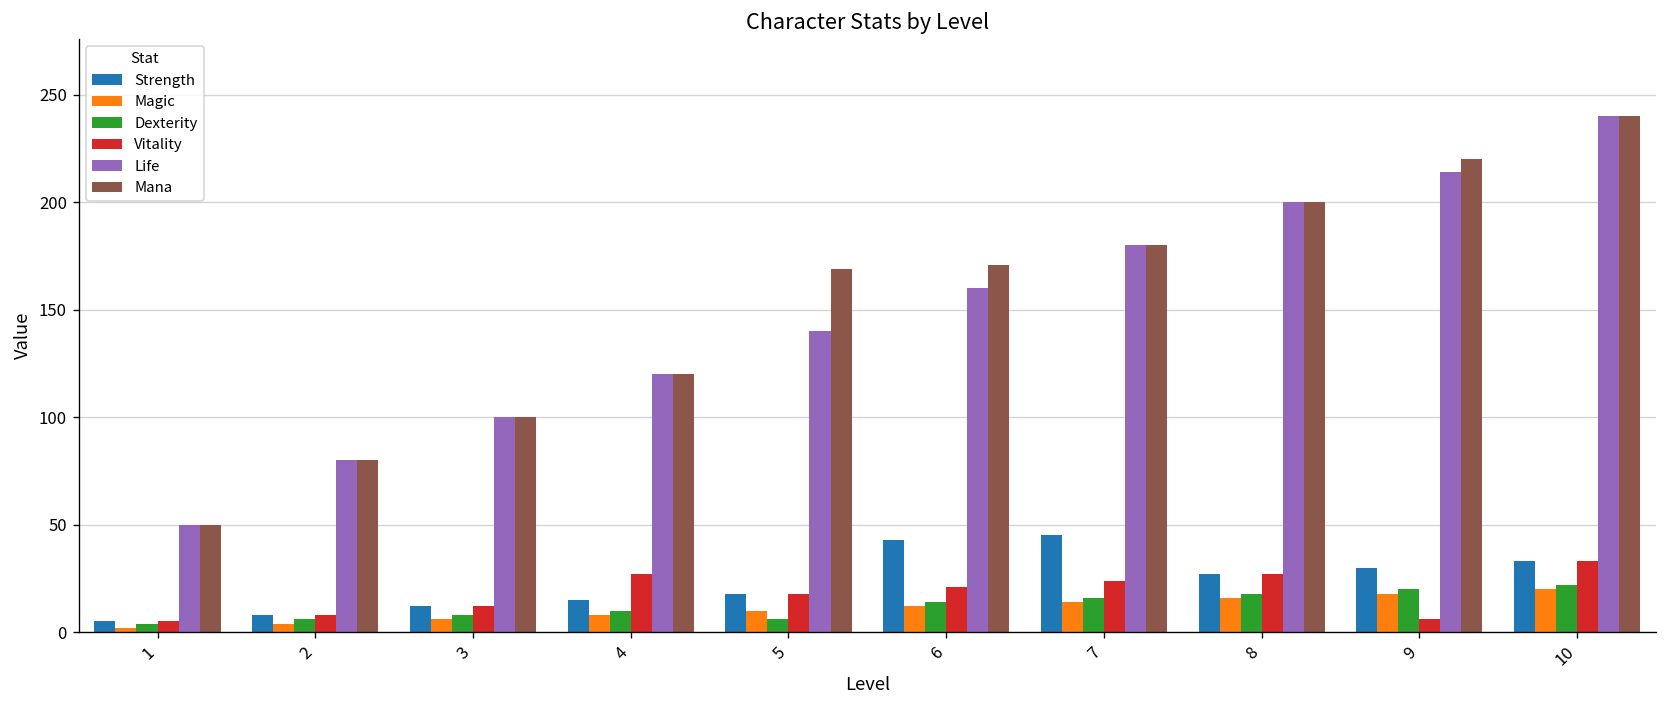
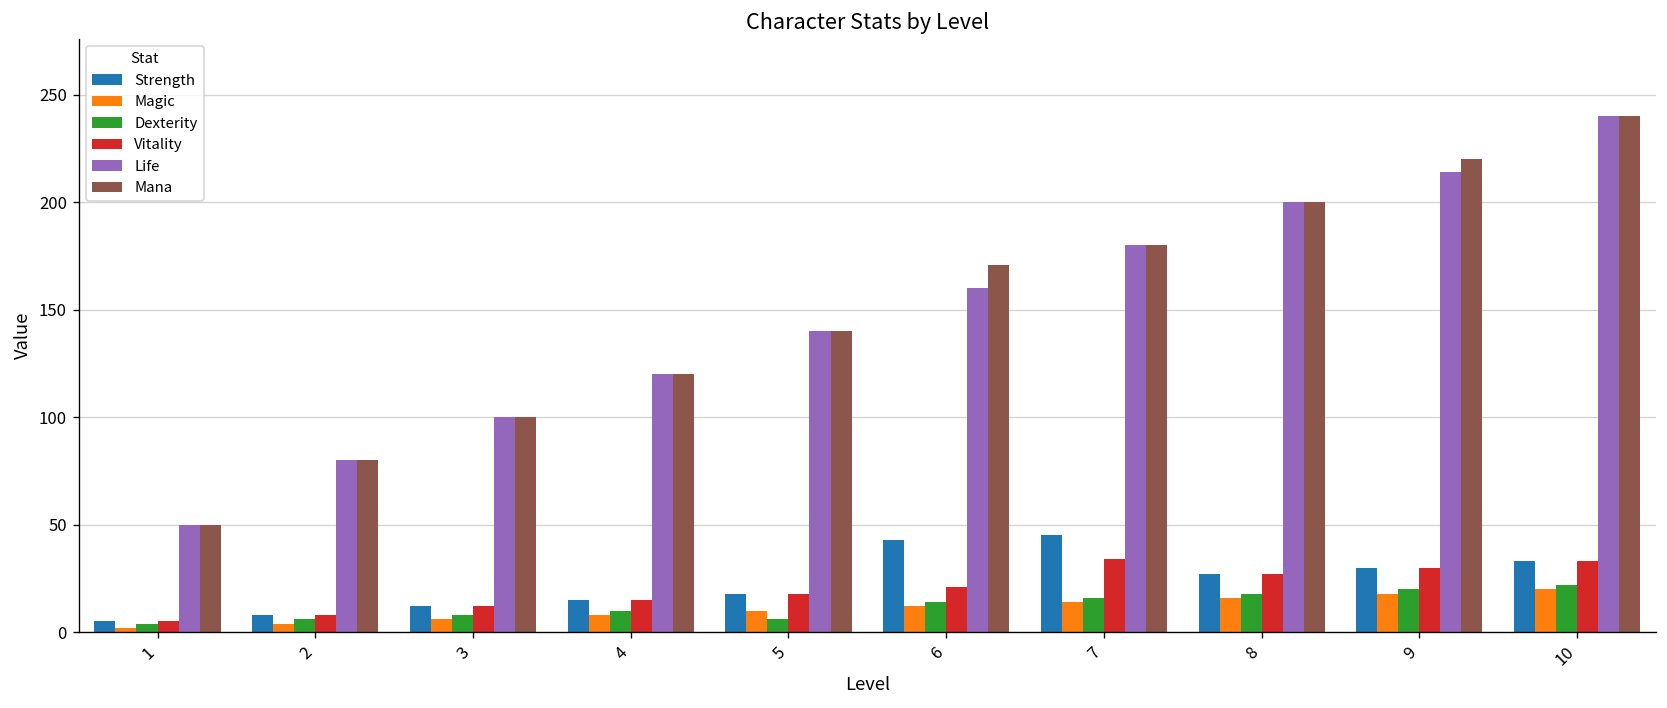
Vitality, 4: 27 -> 15
Mana, 5: 169 -> 140
Vitality, 7: 24 -> 34
Vitality, 9: 6 -> 30
